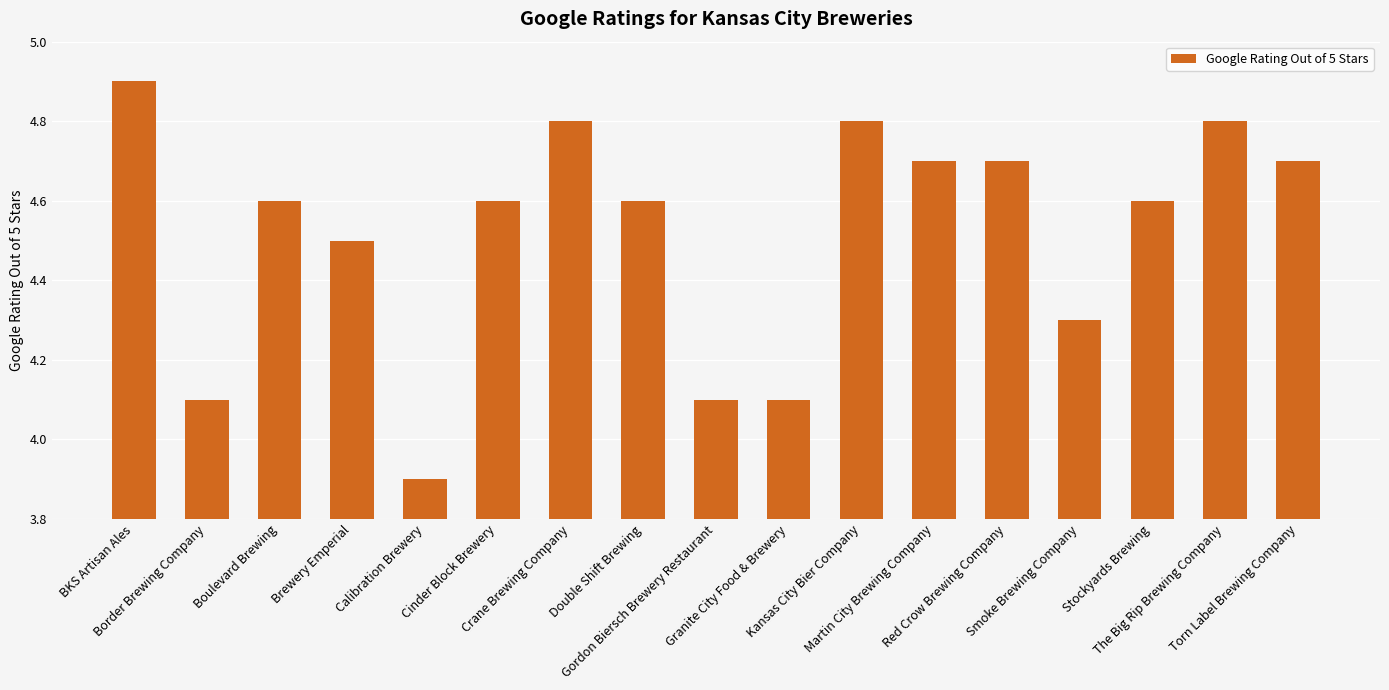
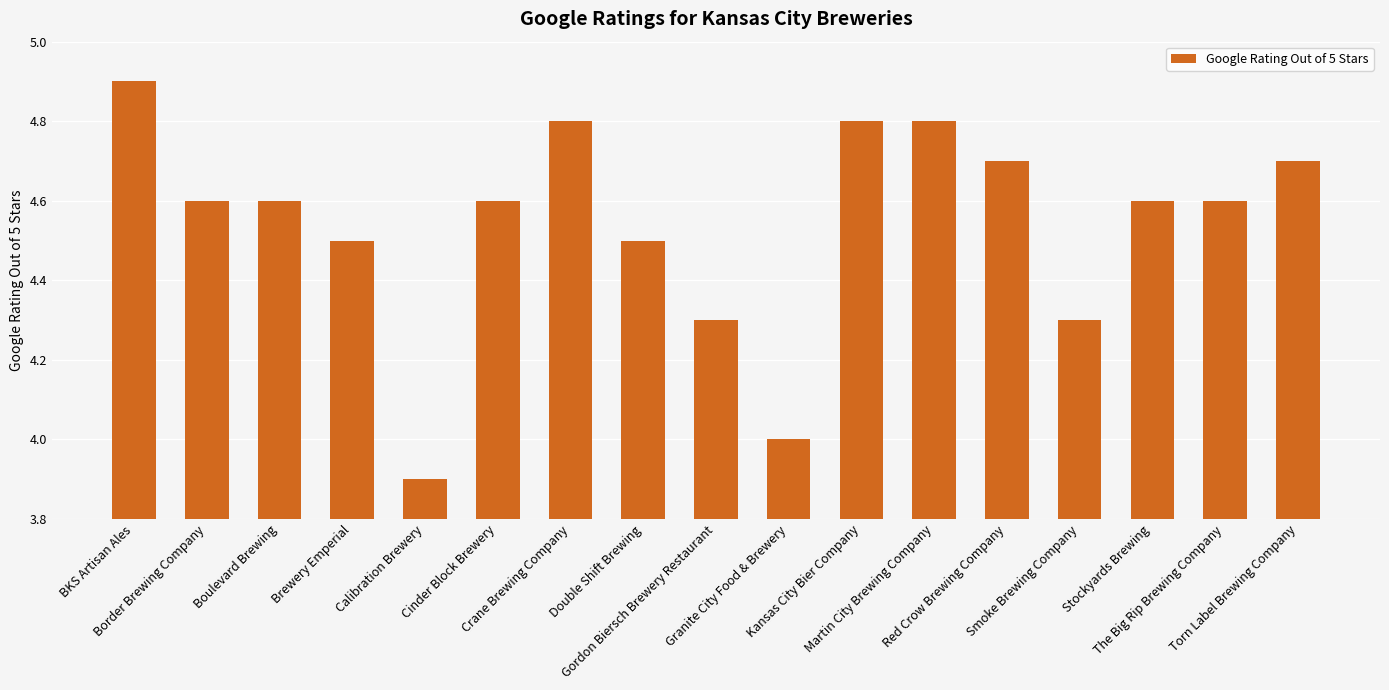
Border Brewing Company: 4.1 -> 4.6
Double Shift Brewing: 4.6 -> 4.5
Gordon Biersch Brewery Restaurant: 4.1 -> 4.3
Granite City Food & Brewery: 4.1 -> 4.0
Martin City Brewing Company: 4.7 -> 4.8
The Big Rip Brewing Company: 4.8 -> 4.6
